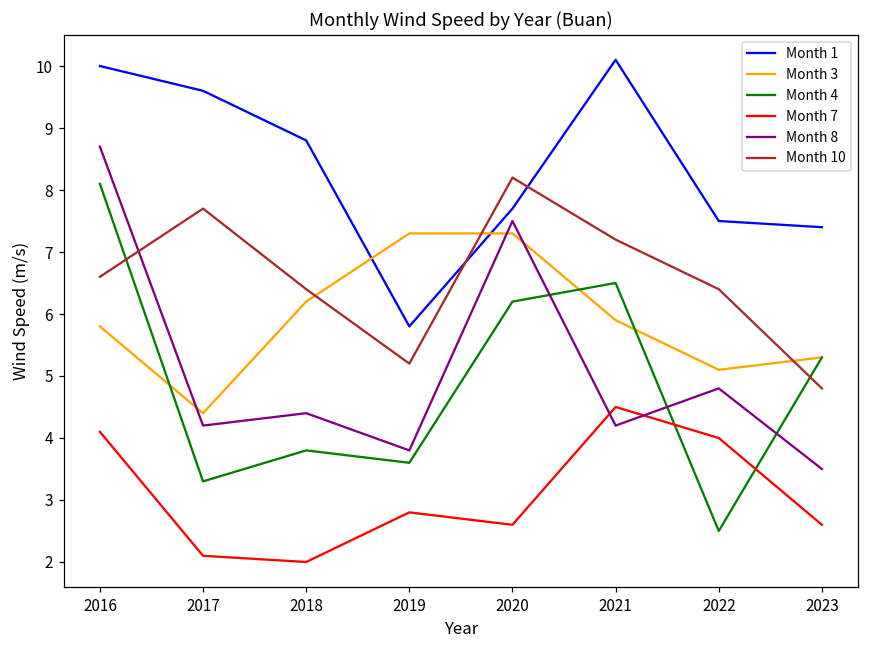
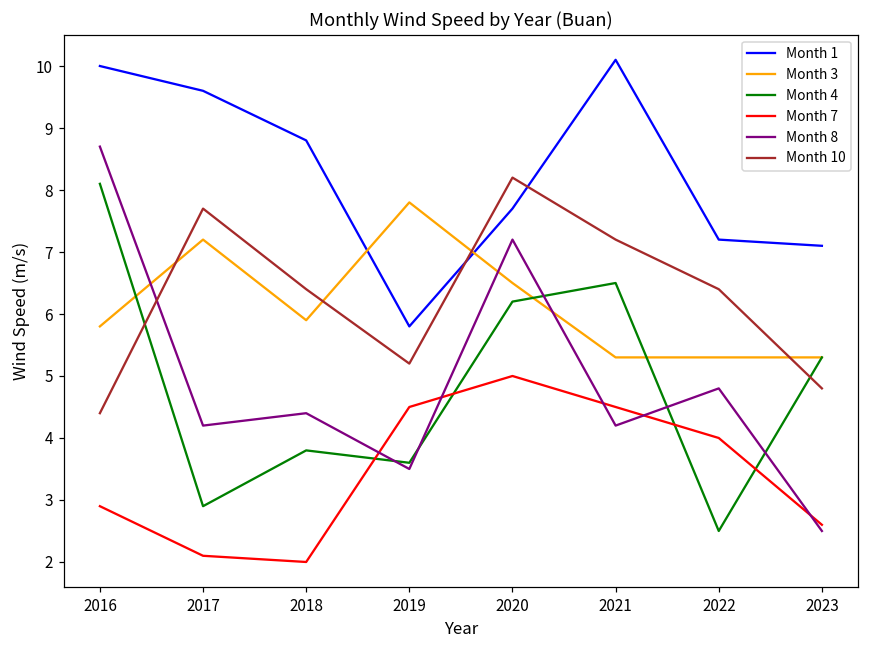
Month 7, 2016: 4.1 -> 2.9
Month 10, 2016: 6.6 -> 4.4
Month 3, 2017: 4.4 -> 7.2
Month 4, 2017: 3.3 -> 2.9
Month 3, 2018: 6.2 -> 5.9
Month 3, 2019: 7.3 -> 7.8
Month 7, 2019: 2.8 -> 4.5
Month 8, 2019: 3.8 -> 3.5
Month 3, 2020: 7.3 -> 6.5
Month 7, 2020: 2.6 -> 5.0
Month 8, 2020: 7.5 -> 7.2
Month 3, 2021: 5.9 -> 5.3
Month 1, 2022: 7.5 -> 7.2
Month 3, 2022: 5.1 -> 5.3
Month 1, 2023: 7.4 -> 7.1
Month 8, 2023: 3.5 -> 2.5
